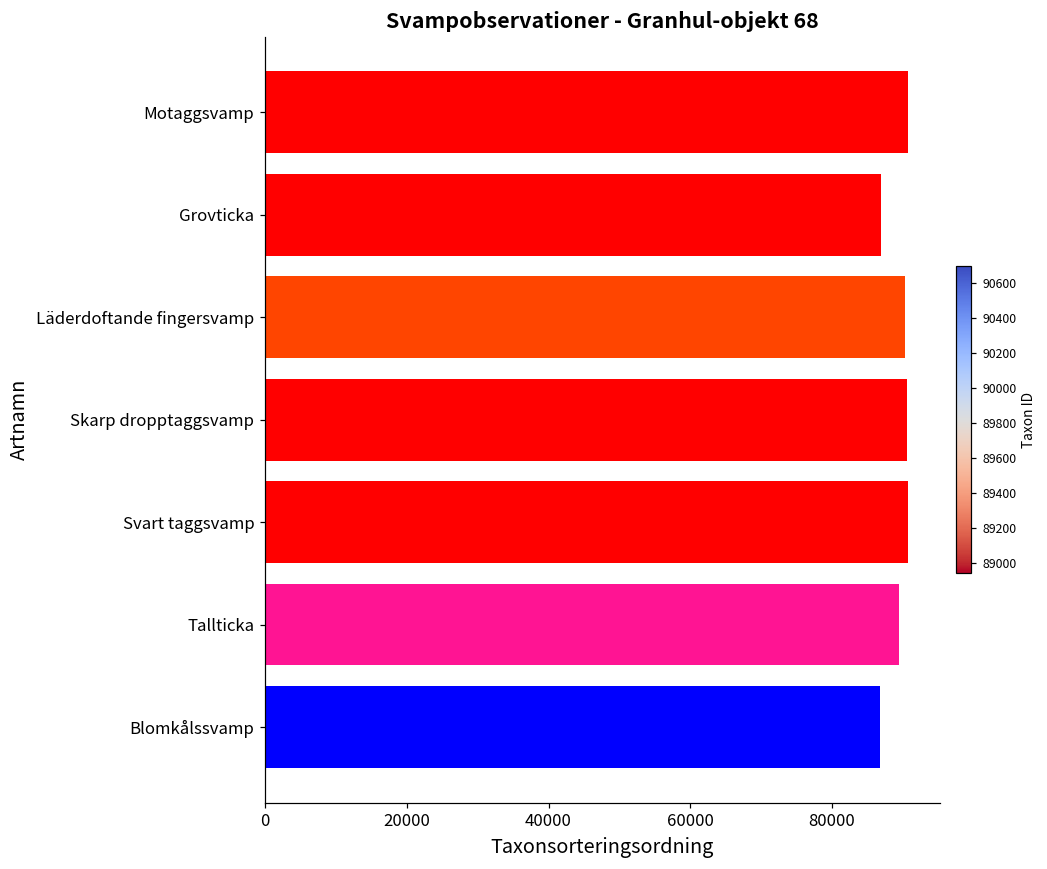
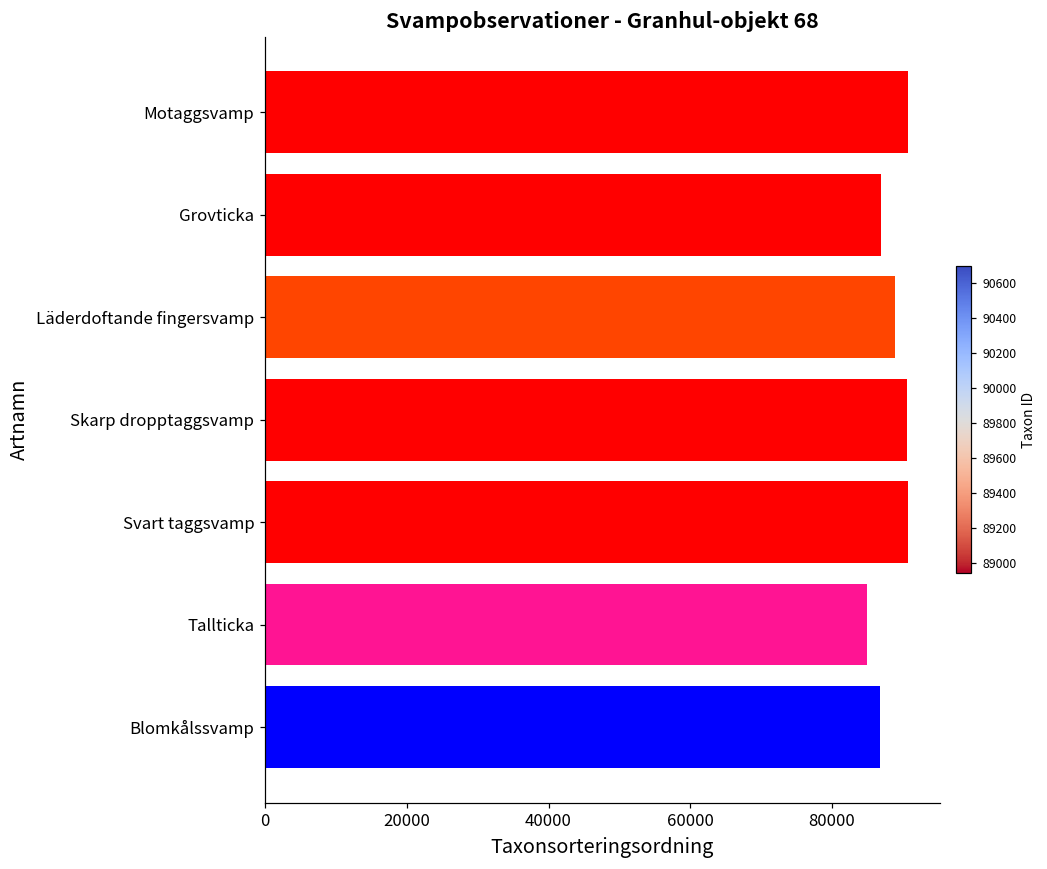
Läderdoftande fingersvamp: 90000 -> 89000
Tallticka: 89000 -> 85000
